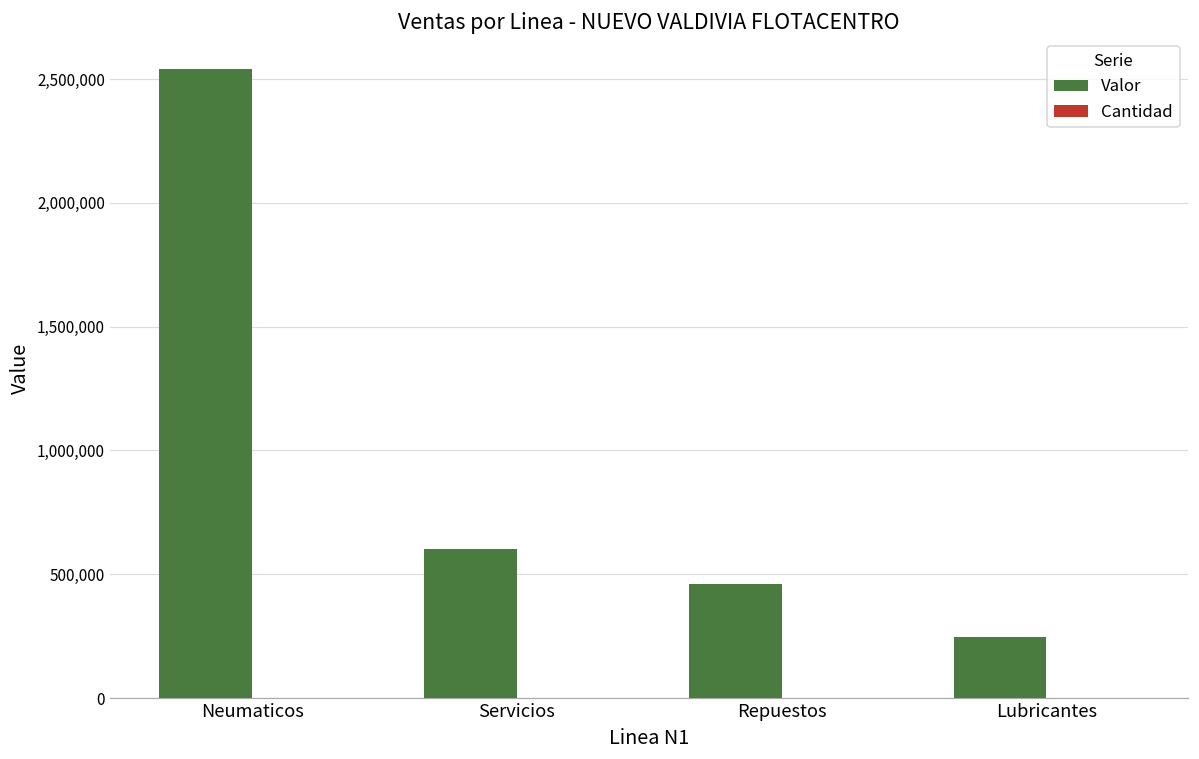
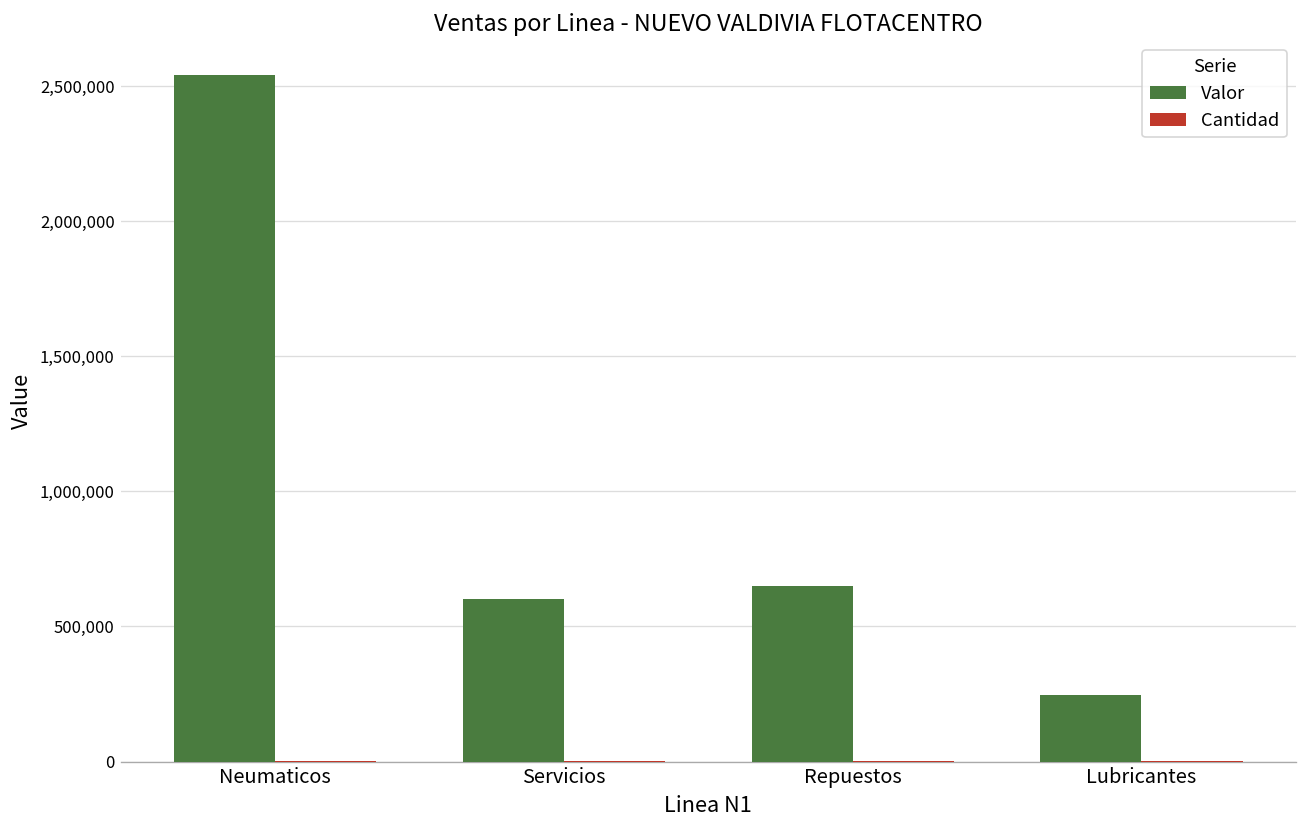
Valor, Repuestos: 460,000 -> 650,000
